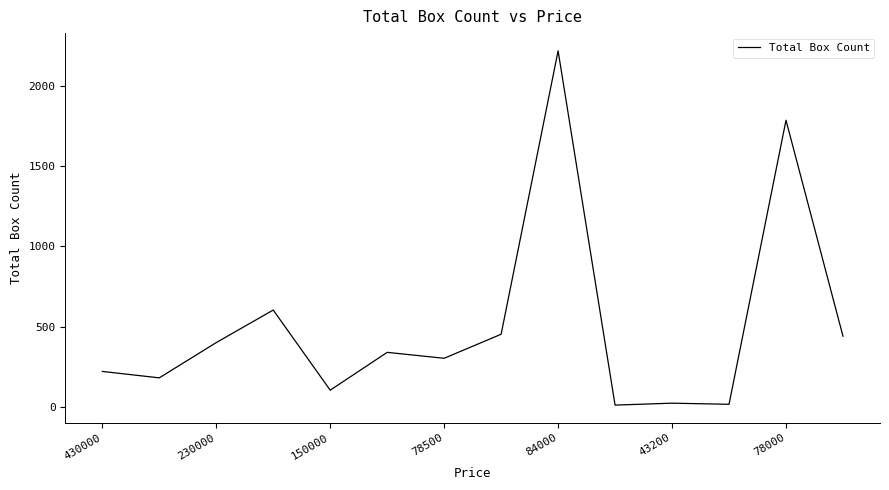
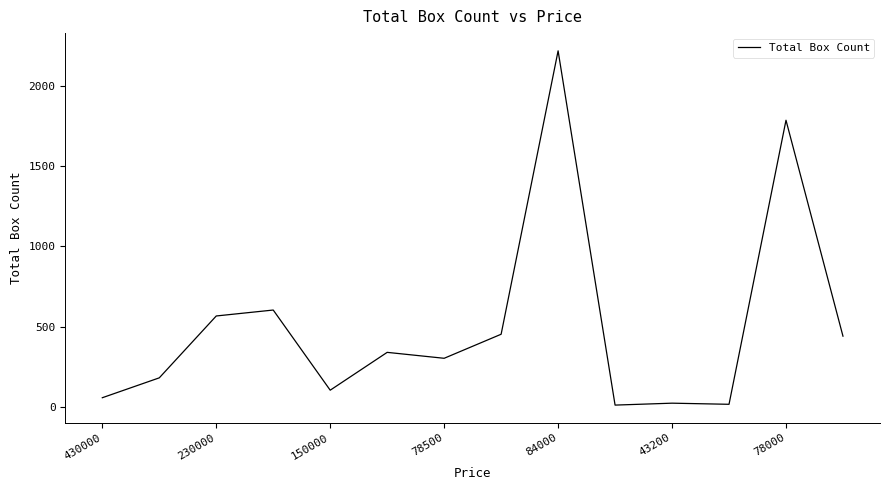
430000: 220 -> 60
230000: 400 -> 570
